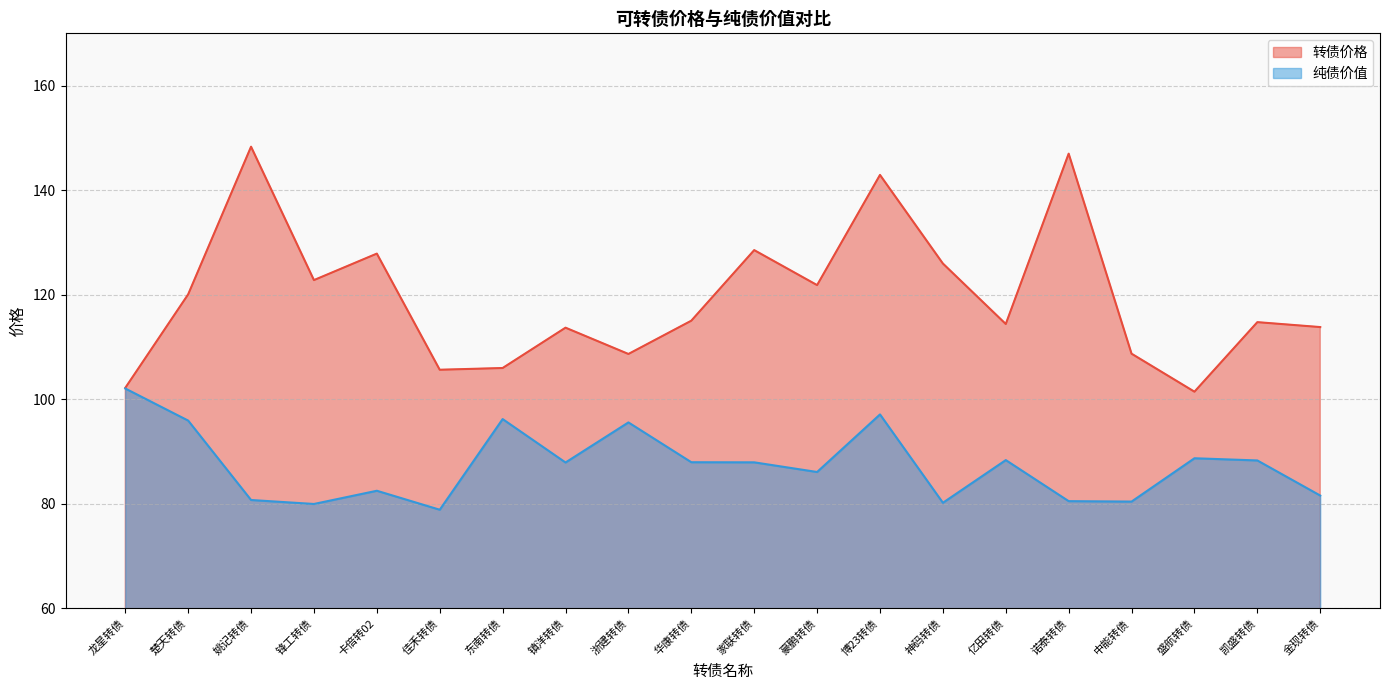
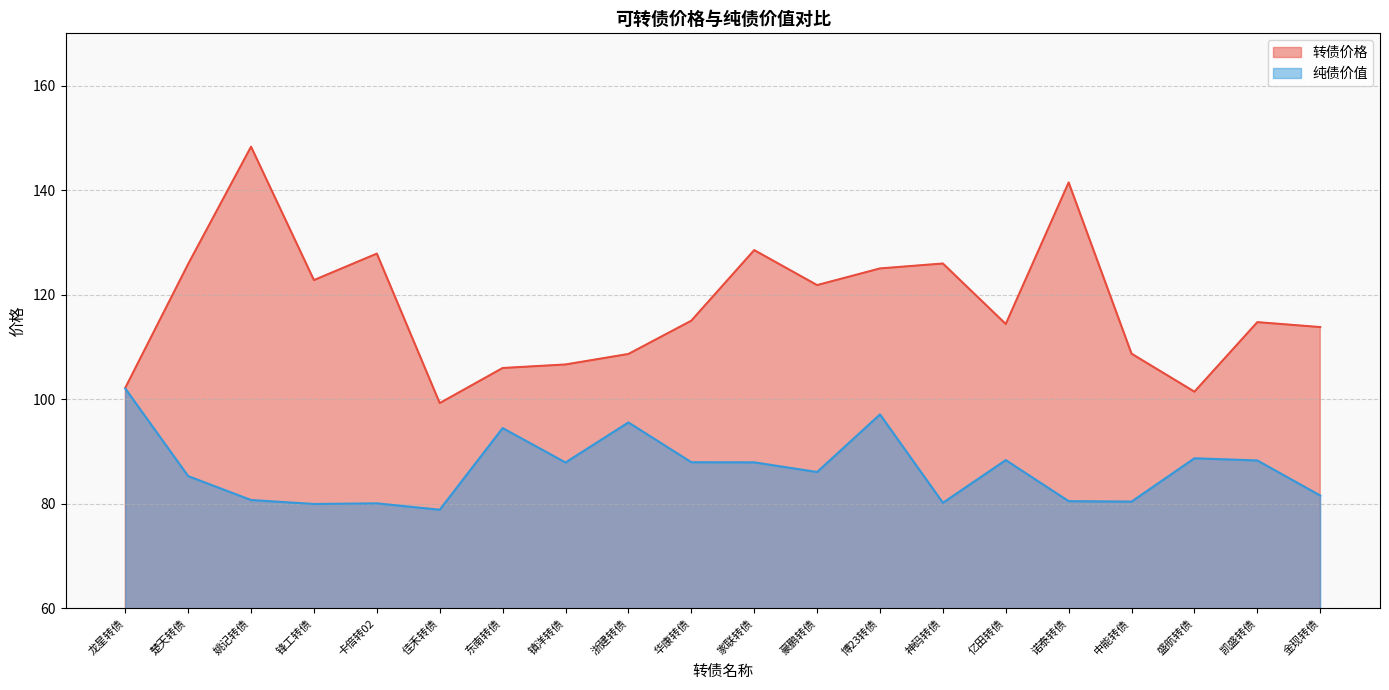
转债价格, 楚天转债: 120 -> 126
纯债价值, 楚天转债: 96 -> 85
纯债价值, 卡倍转02: 82 -> 80
转债价格, 佳禾转债: 106 -> 99
纯债价值, 东南转债: 96 -> 94
转债价格, 镇洋转债: 114 -> 107
转债价格, 博23转债: 143 -> 125
转债价格, 诺泰转债: 147 -> 141
